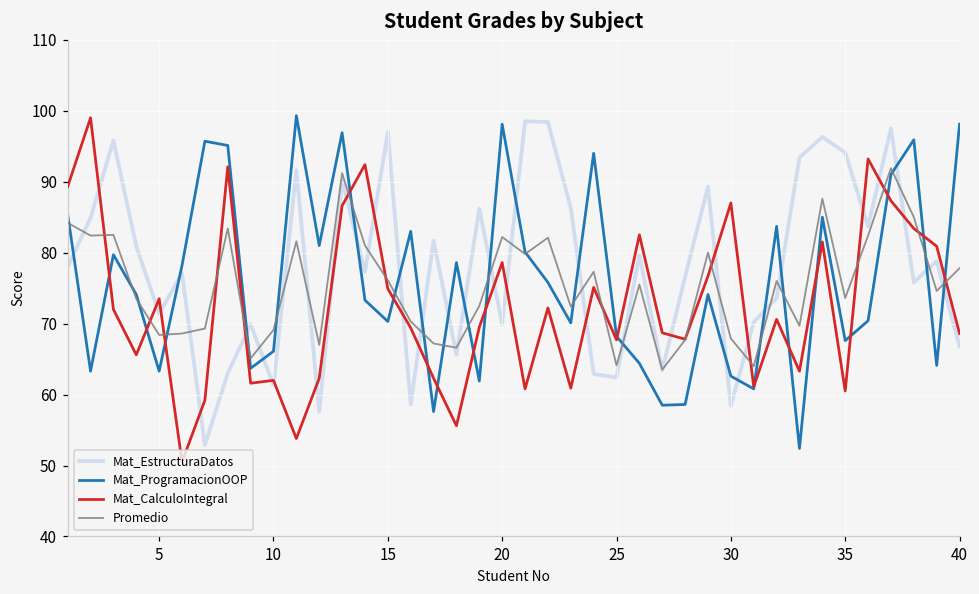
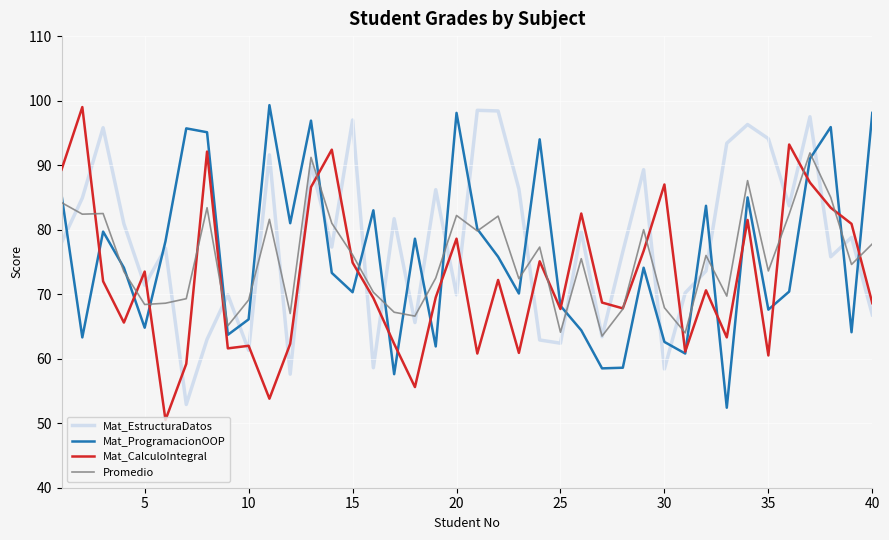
Mat_ProgramacionOOP, 5: 63 -> 65
